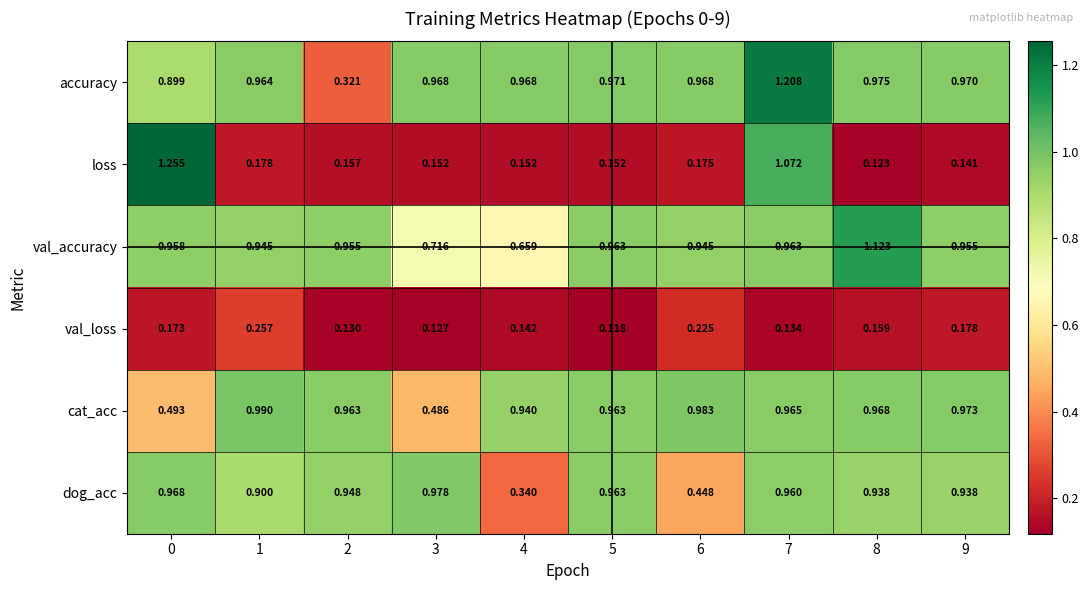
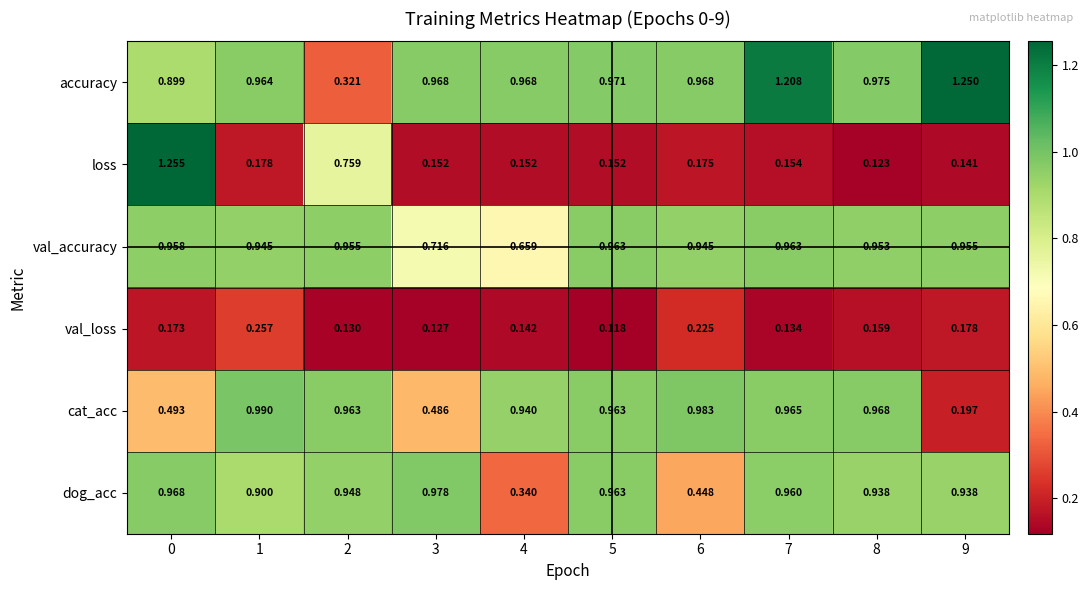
accuracy, 9: 0.970 -> 1.250
loss, 2: 0.157 -> 0.759
loss, 7: 1.072 -> 0.154
val_accuracy, 8: 1.123 -> 0.953
cat_acc, 9: 0.973 -> 0.197
